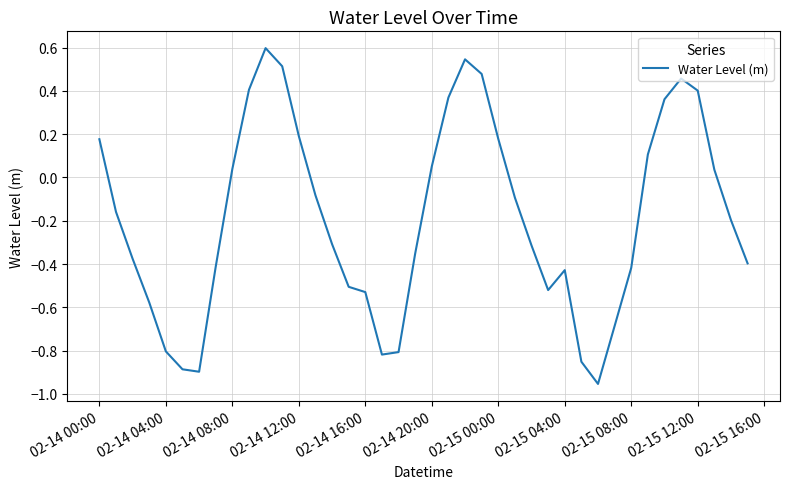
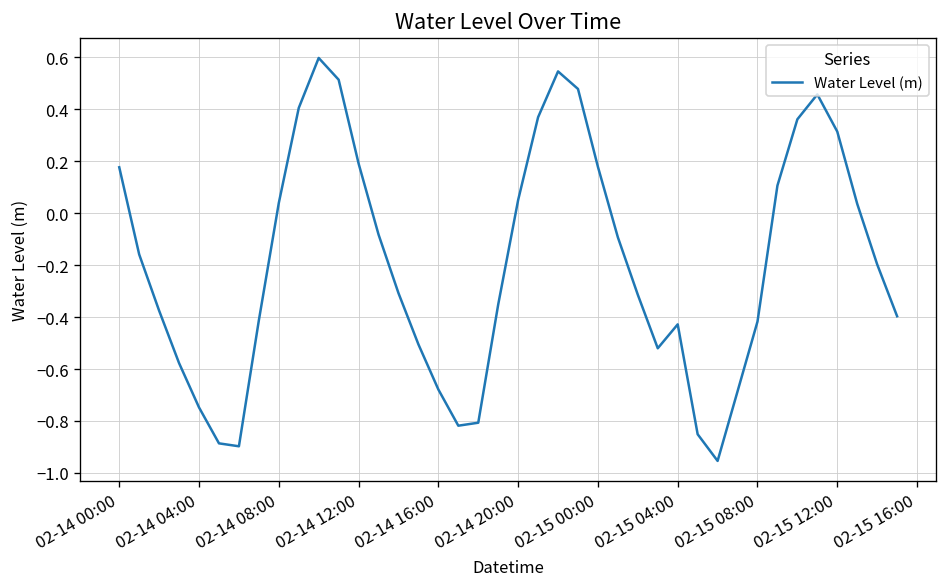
02-14 04:00: -0.80 -> -0.75
02-14 16:00: -0.53 -> -0.68
02-15 12:00: 0.40 -> 0.31
